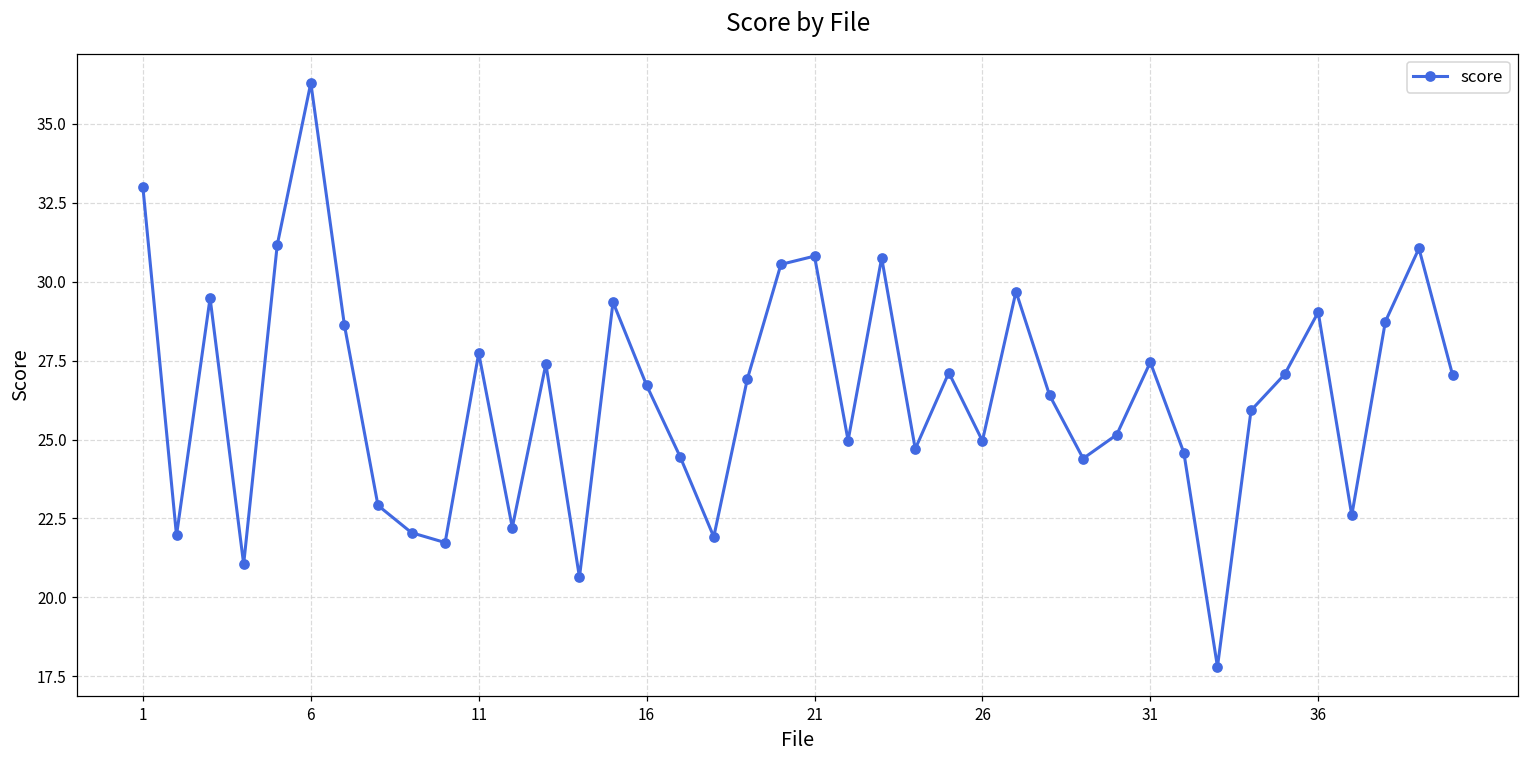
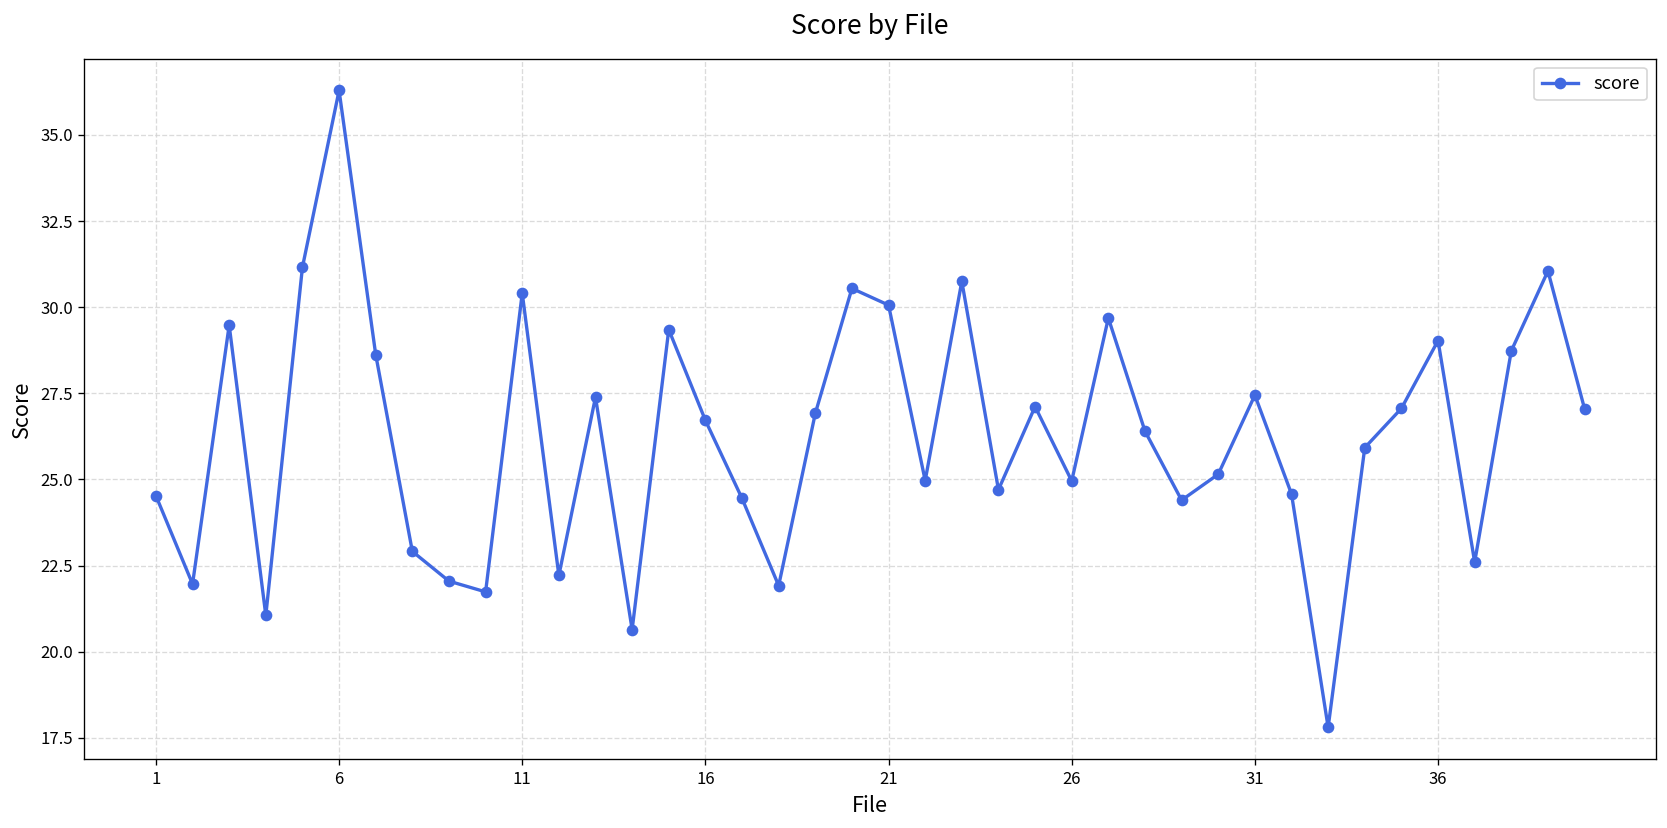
1: 33.0 -> 24.5
11: 27.7 -> 30.4
21: 30.8 -> 30.1
